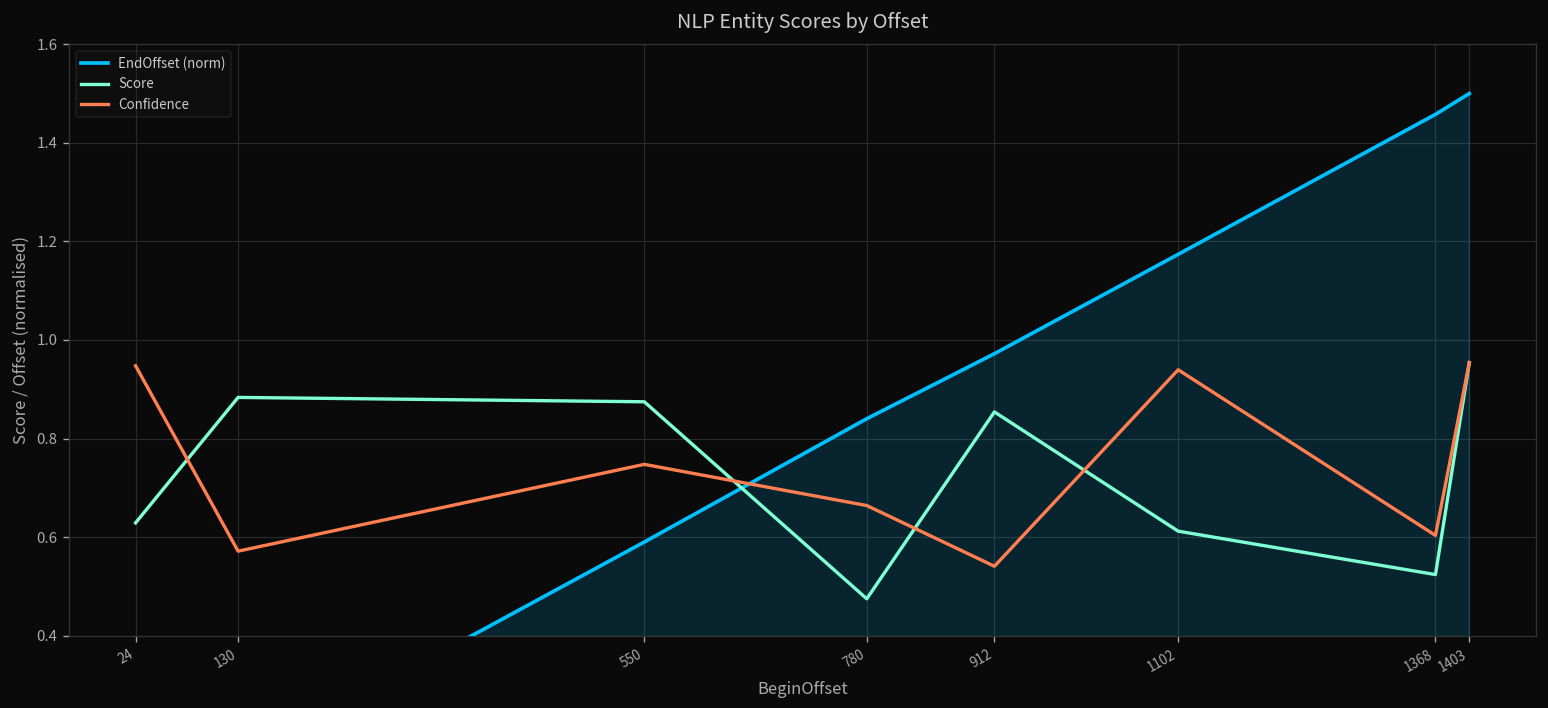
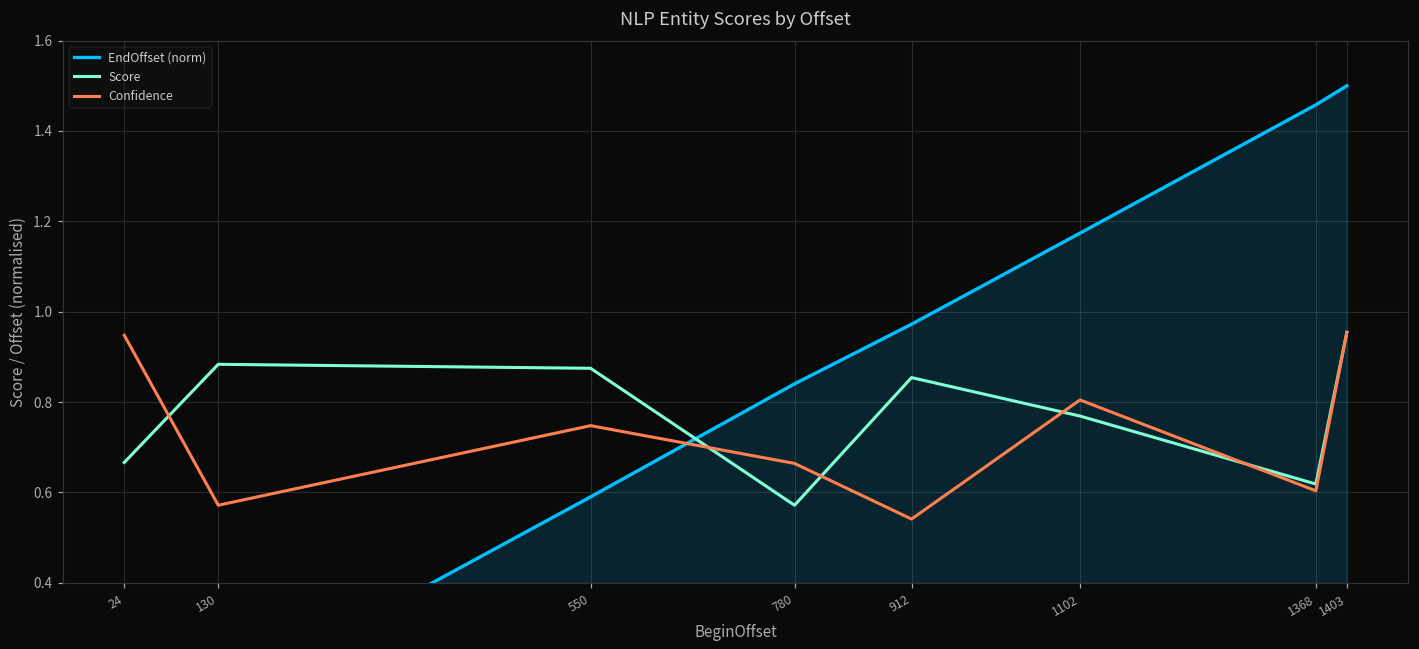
Score, 24: 0.63 -> 0.67
Score, 780: 0.47 -> 0.57
Score, 1102: 0.61 -> 0.77
Confidence, 1102: 0.94 -> 0.80
Score, 1368: 0.52 -> 0.62
